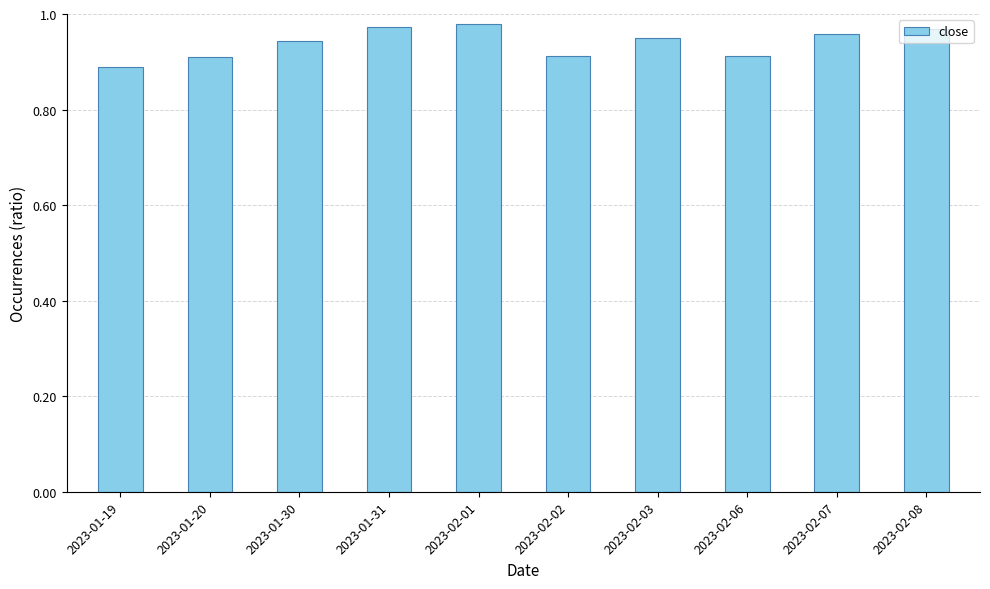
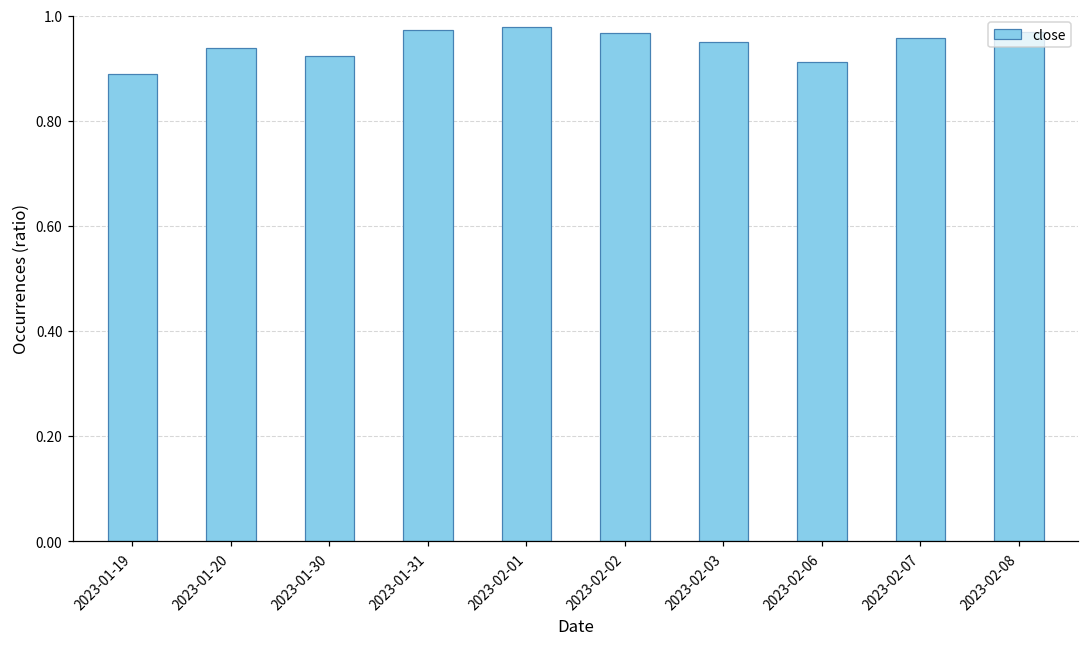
2023-01-20: 0.91 -> 0.94
2023-01-30: 0.94 -> 0.92
2023-02-02: 0.91 -> 0.97
